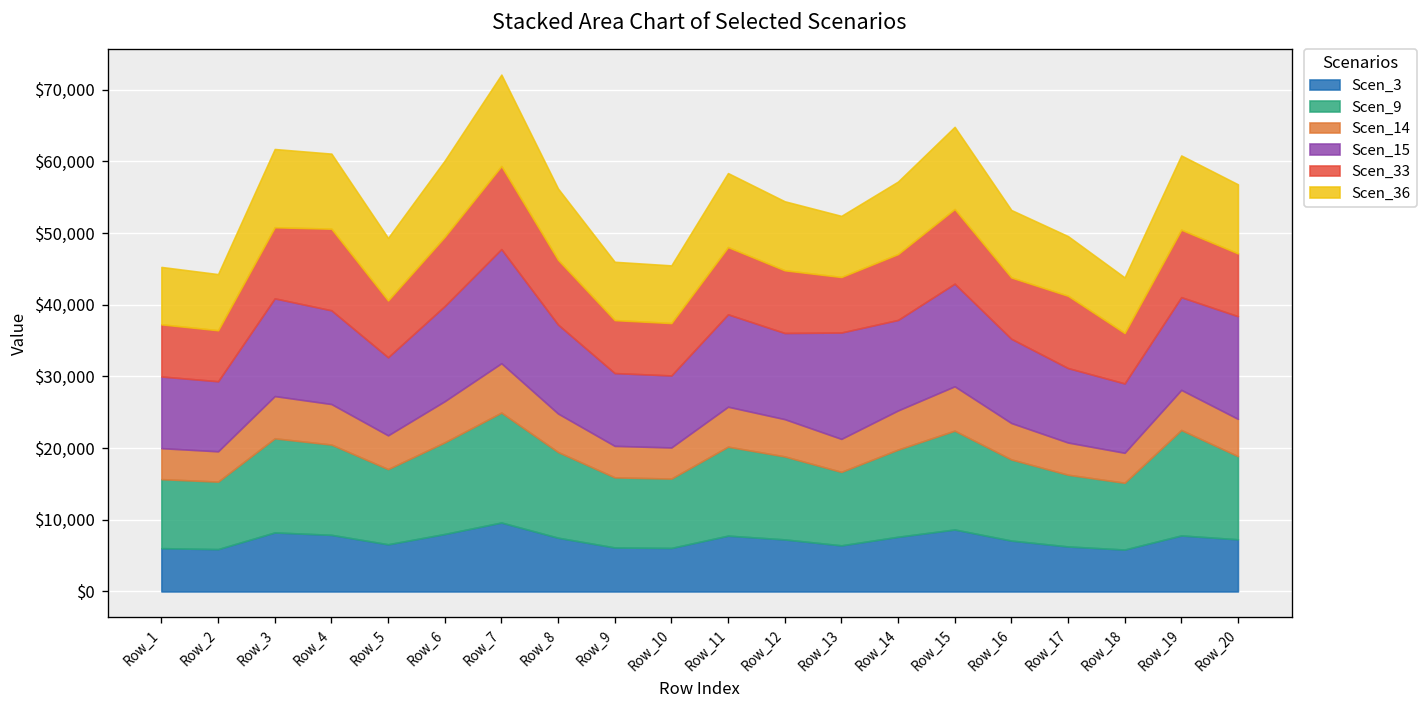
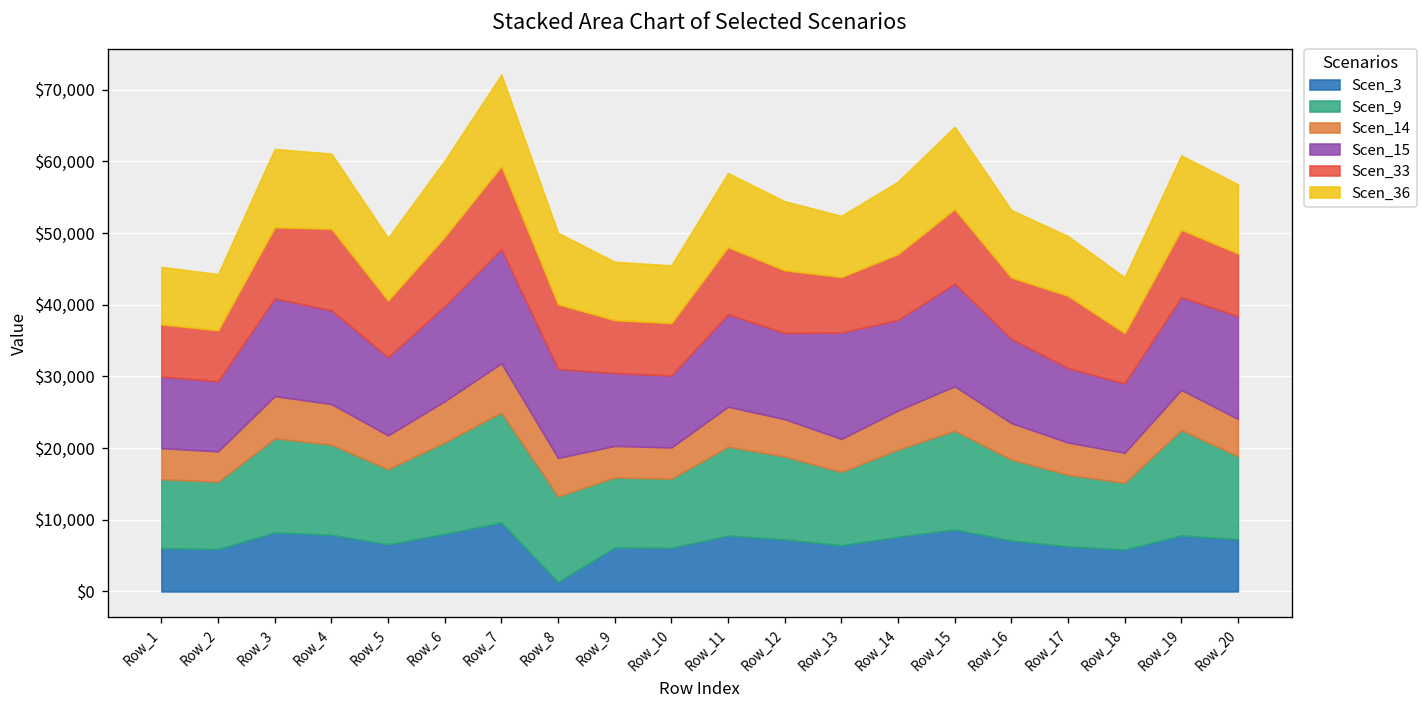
Scen_3, Row_8: $7,000 -> $1,000
